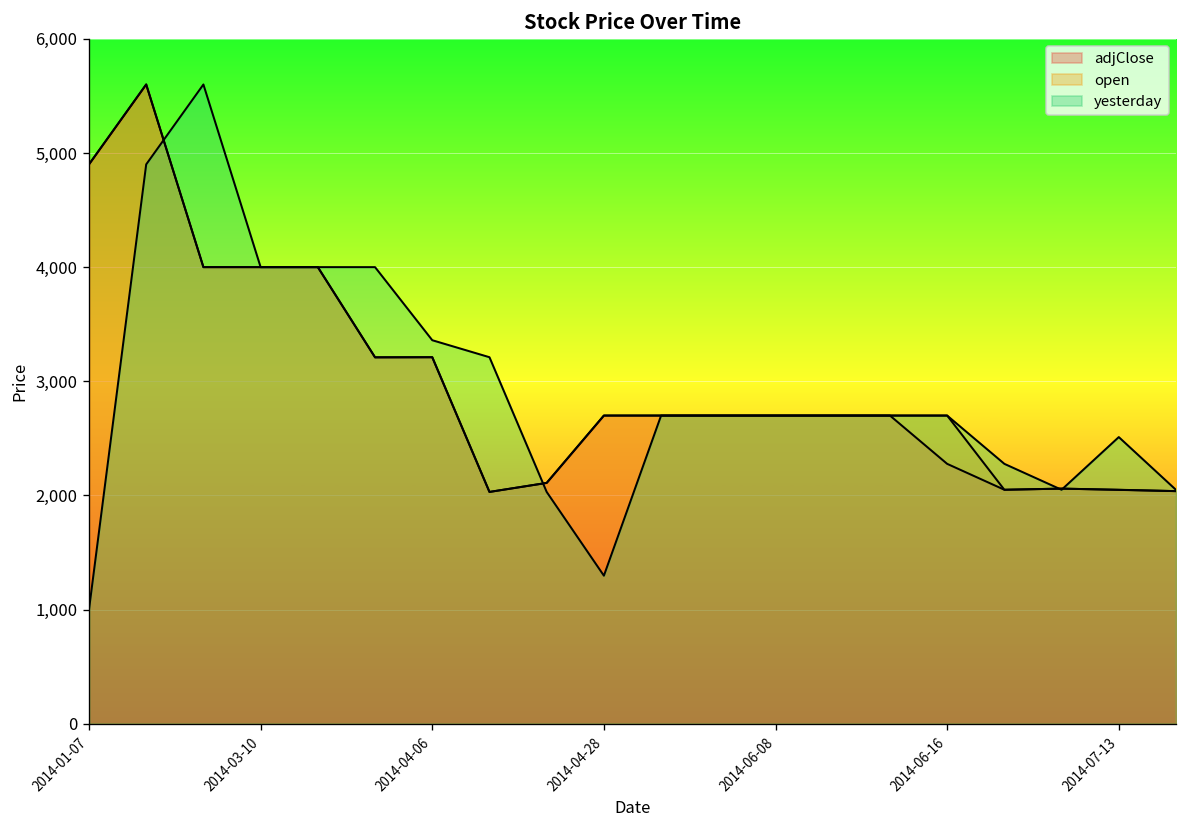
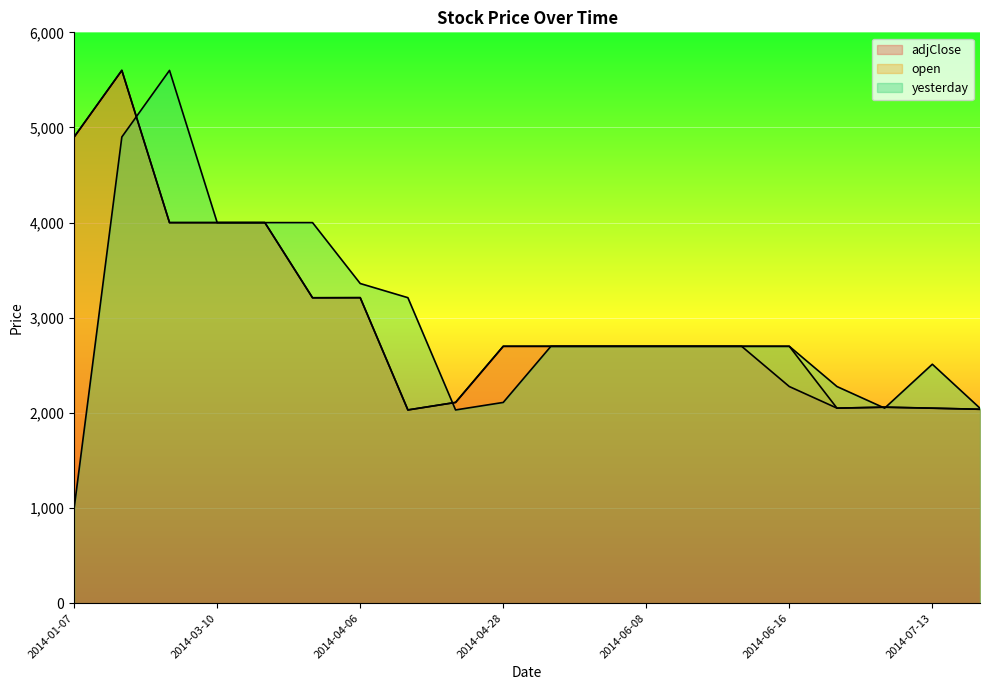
yesterday, 2014-04-28: 1,300 -> 2,100
